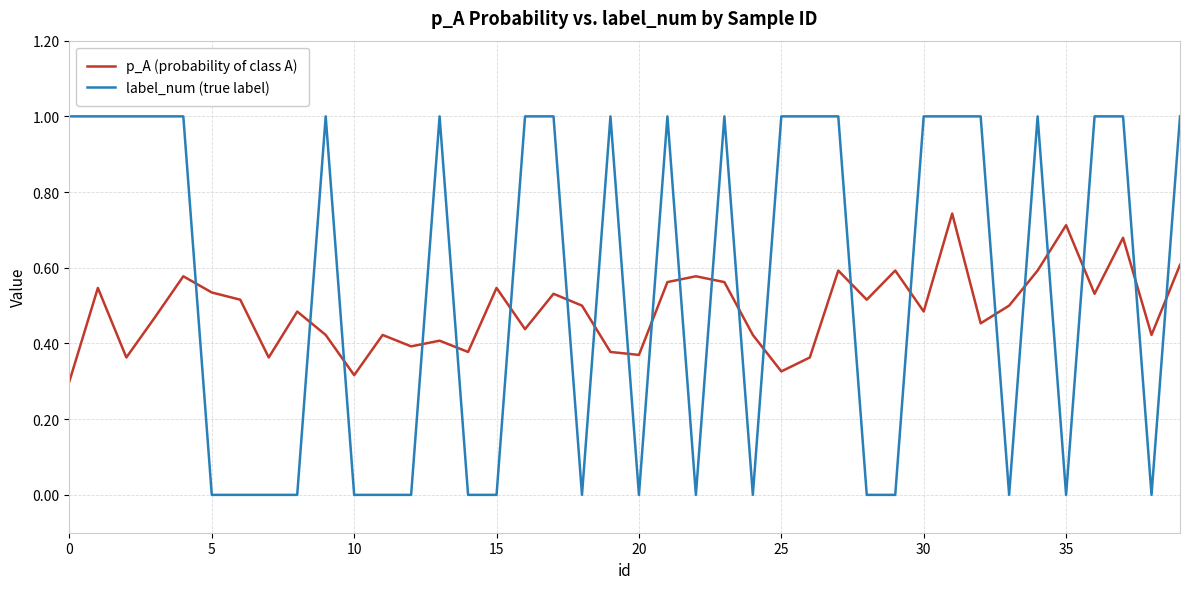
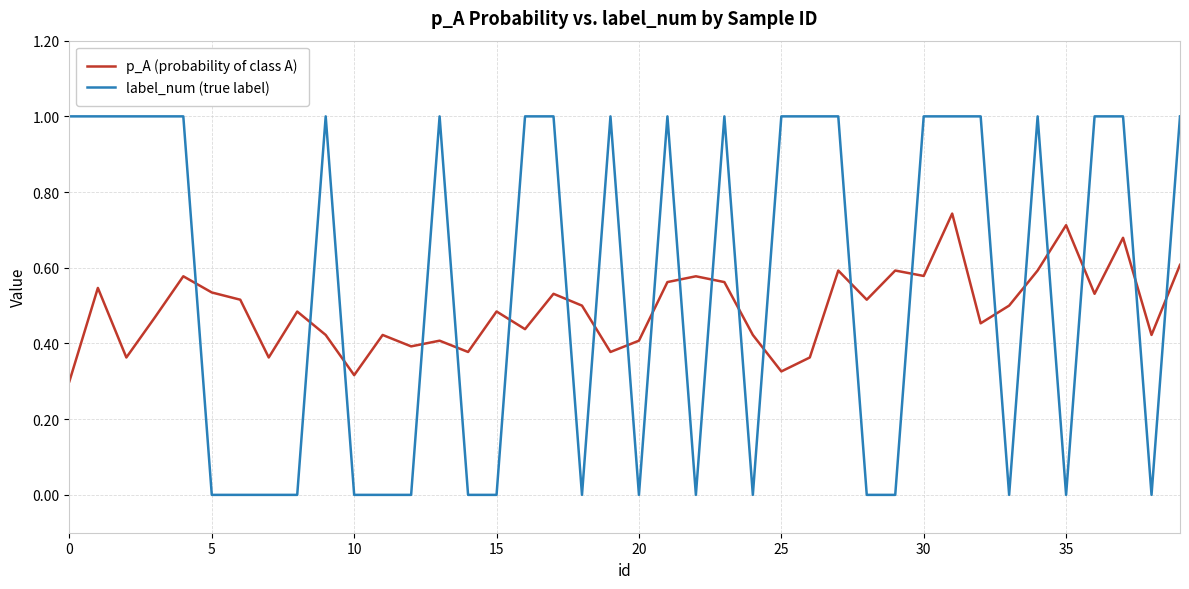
p_A (probability of class A), 15: 0.55 -> 0.48
p_A (probability of class A), 20: 0.37 -> 0.41
p_A (probability of class A), 30: 0.48 -> 0.58
